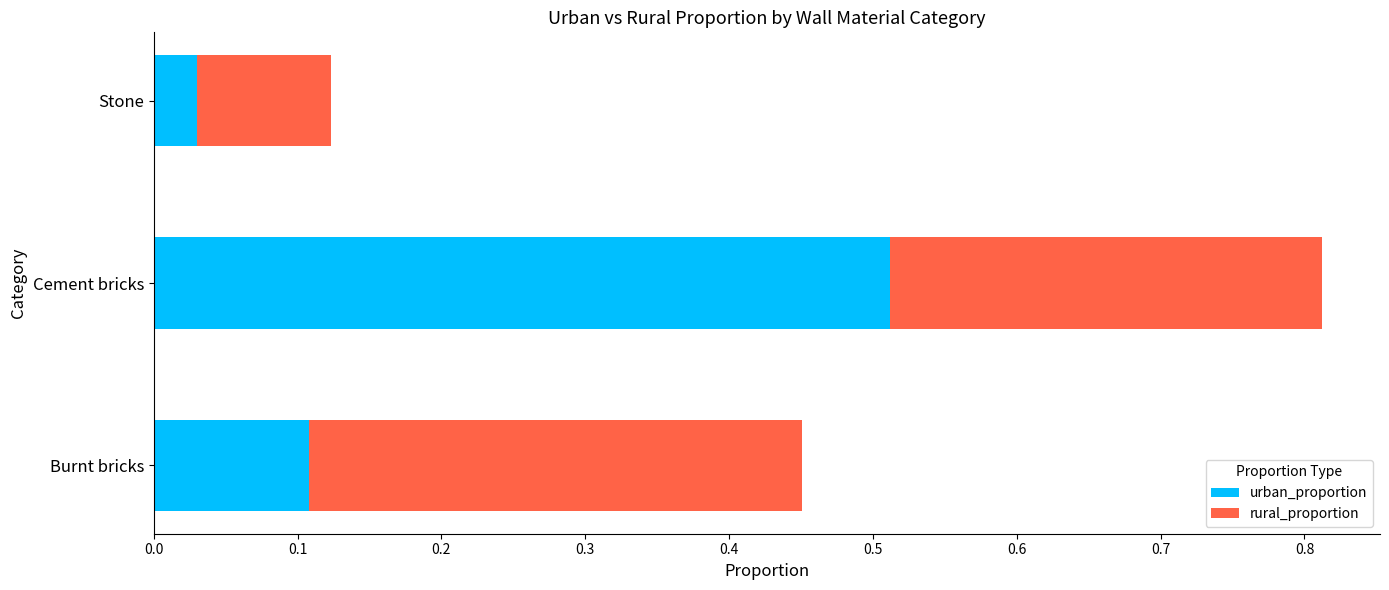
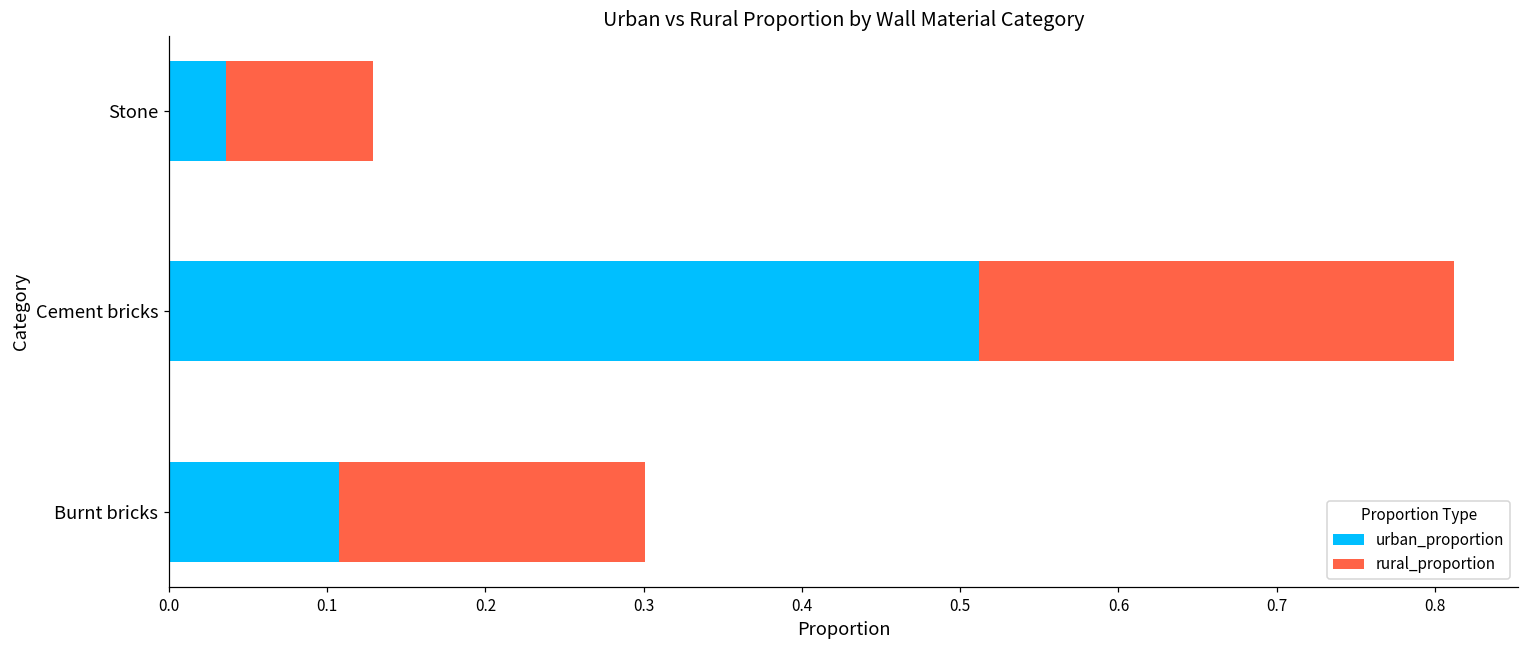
urban_proportion, Stone: 0.030 -> 0.036
rural_proportion, Burnt bricks: 0.343 -> 0.193
